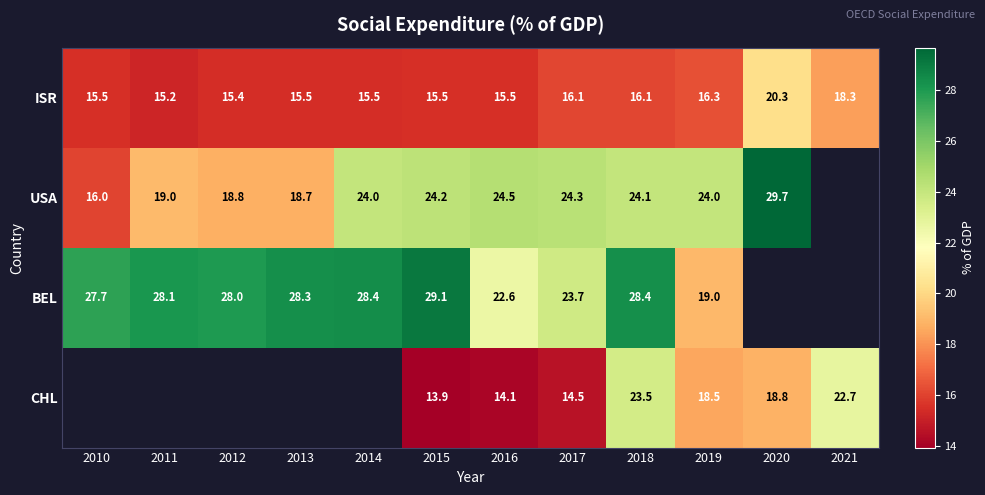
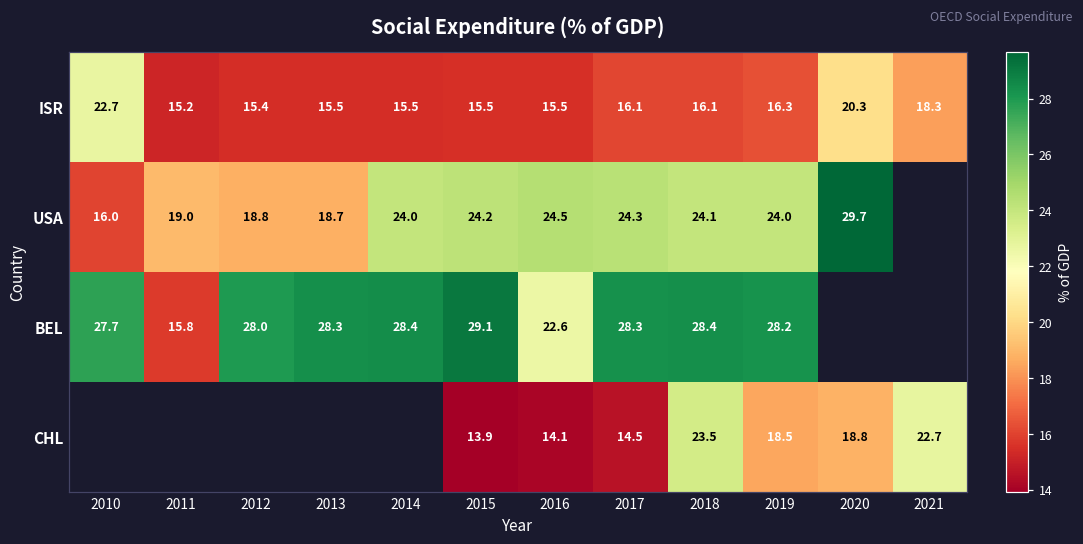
ISR, 2010: 15.5 -> 22.7
BEL, 2011: 28.1 -> 15.8
BEL, 2017: 23.7 -> 28.3
BEL, 2019: 19.0 -> 28.2
